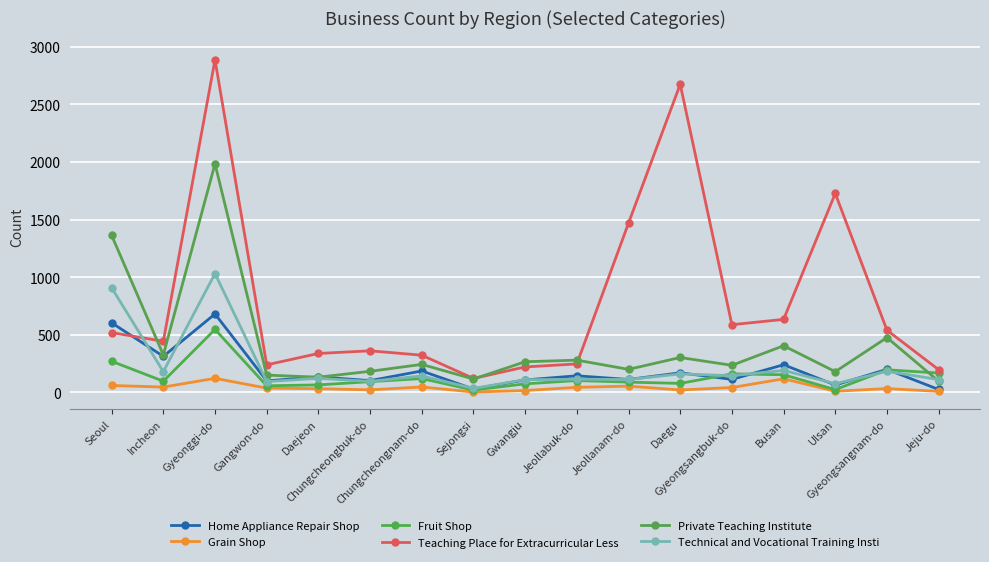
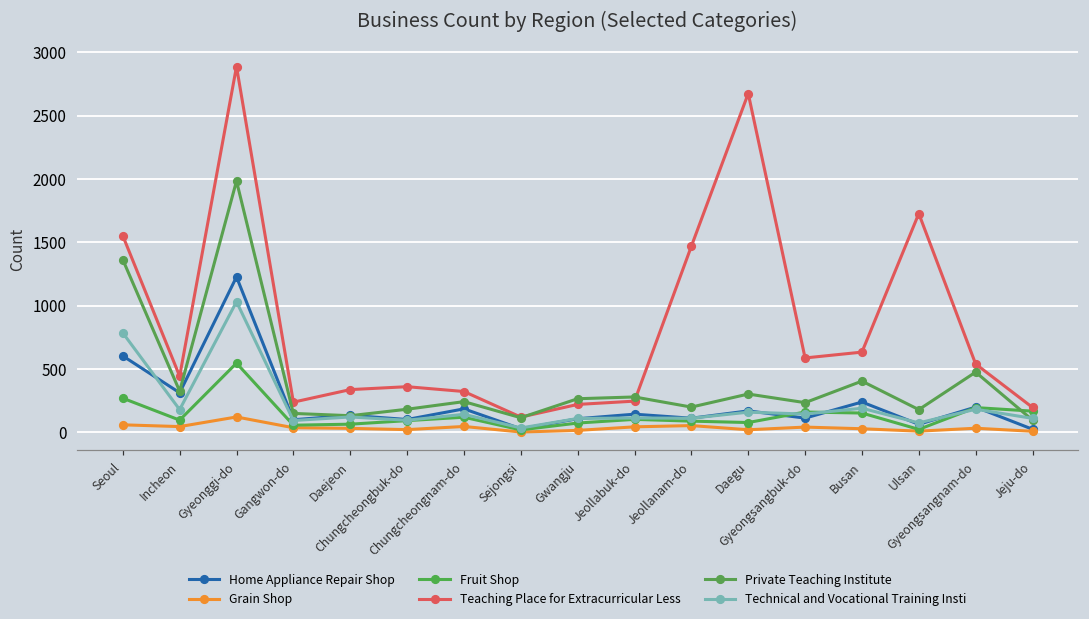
Teaching Place for Extracurricular Less, Seoul: 520 -> 1550
Technical and Vocational Training Insti, Seoul: 910 -> 790
Home Appliance Repair Shop, Gyeonggi-do: 680 -> 1230
Grain Shop, Busan: 120 -> 30
